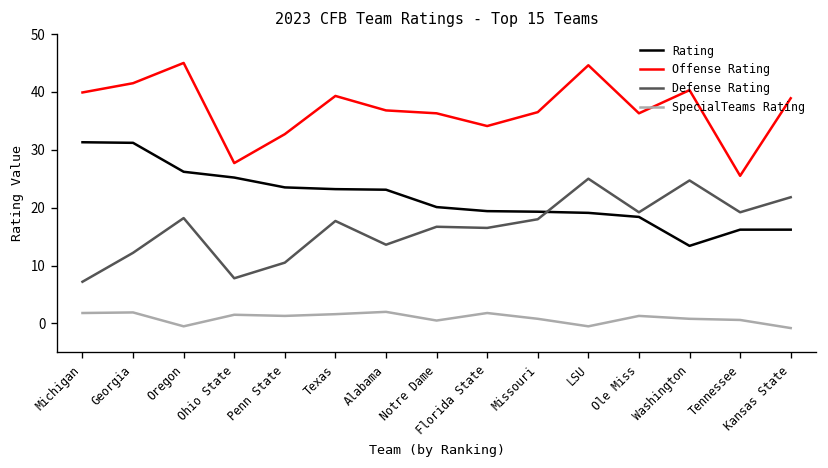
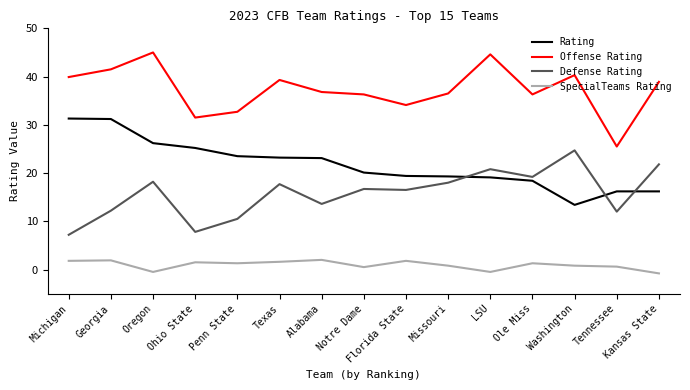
Offense Rating, Ohio State: 28 -> 32
Defense Rating, LSU: 25 -> 21
Defense Rating, Tennessee: 19 -> 12
